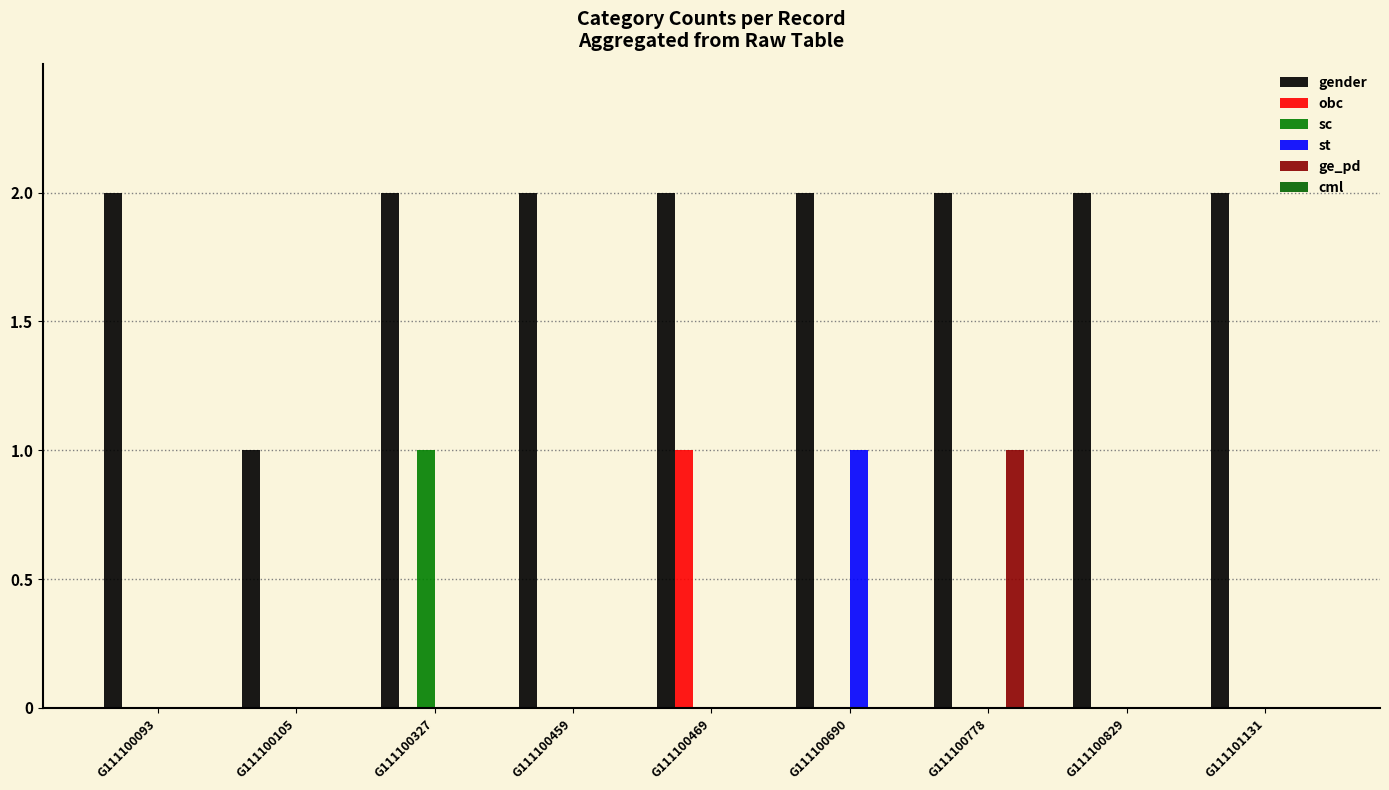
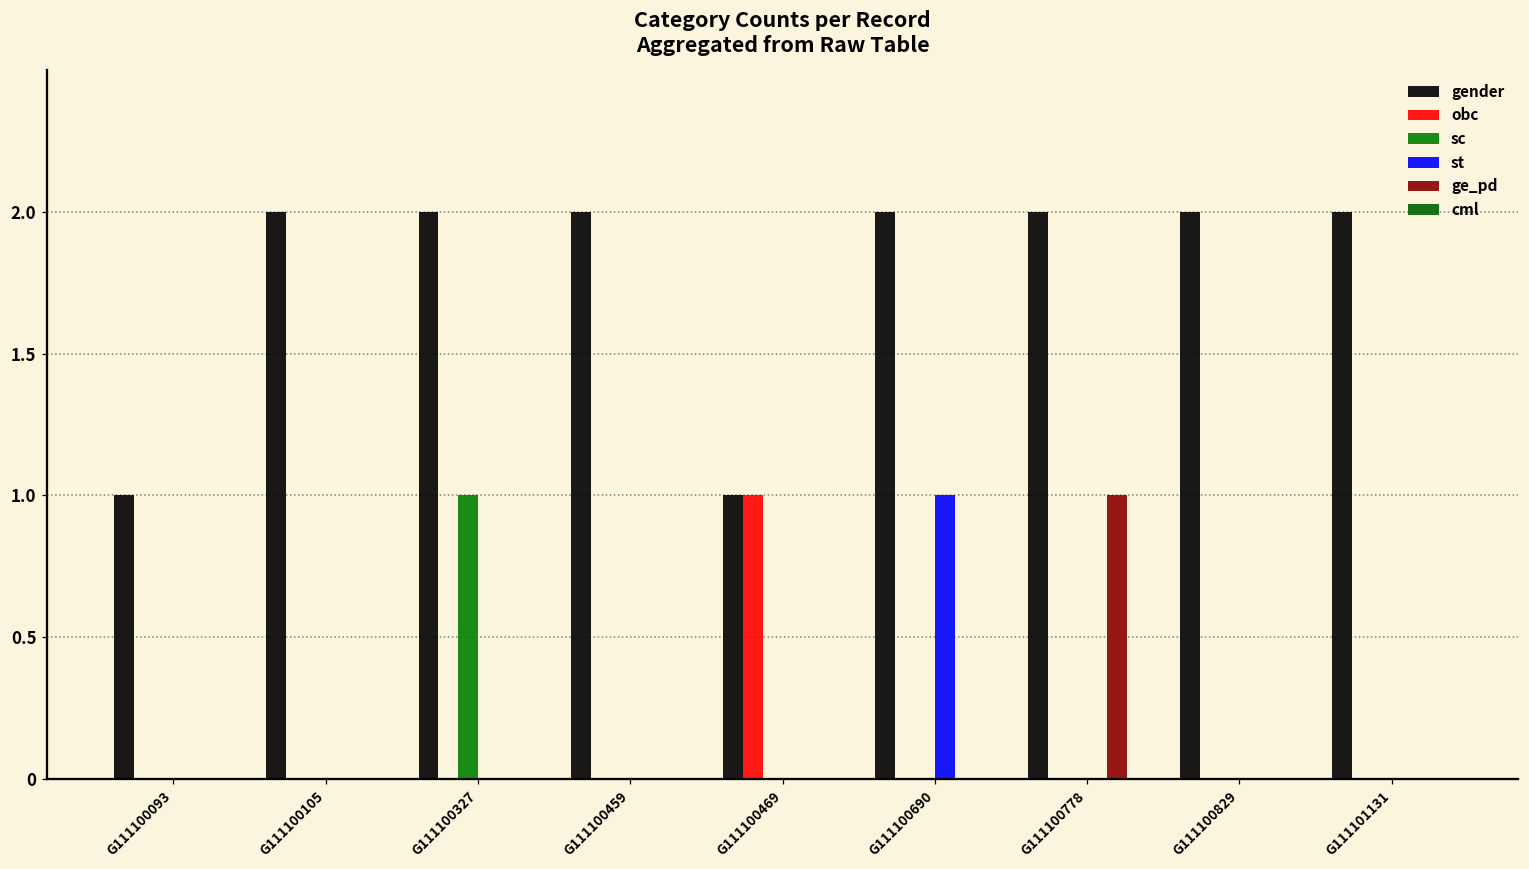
gender, G111100093: 2 -> 1
gender, G111100105: 1 -> 2
gender, G111100469: 2 -> 1
